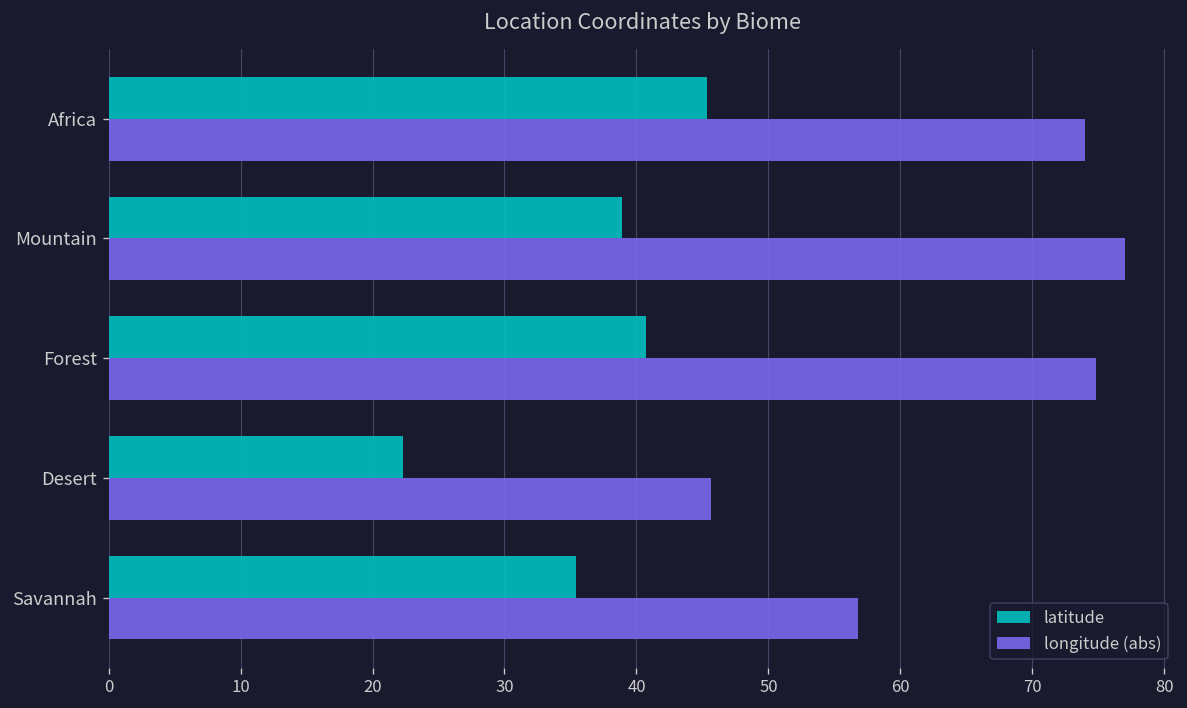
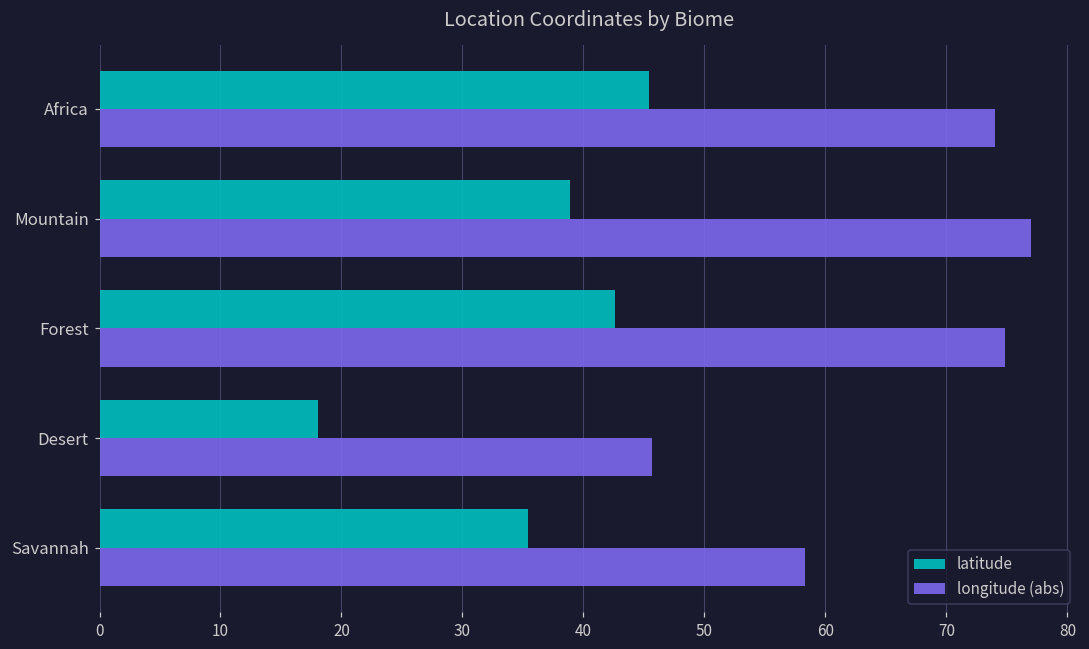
latitude, Forest: 40.7 -> 42.6
latitude, Desert: 22.3 -> 18.1
longitude (abs), Savannah: 56.8 -> 58.3
